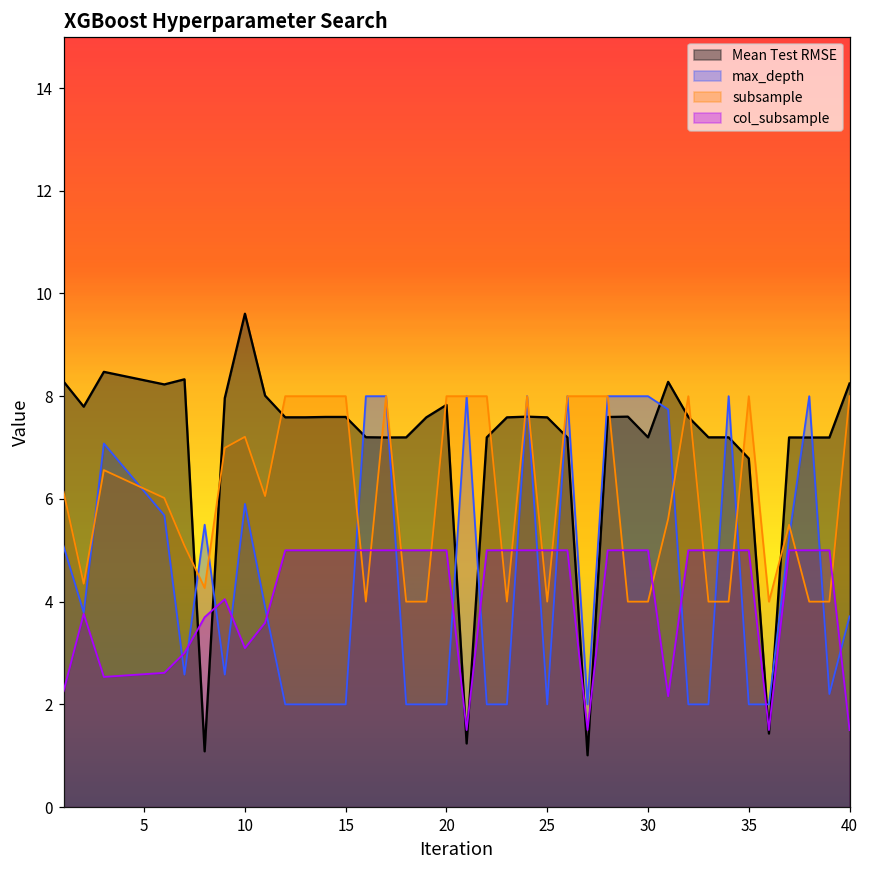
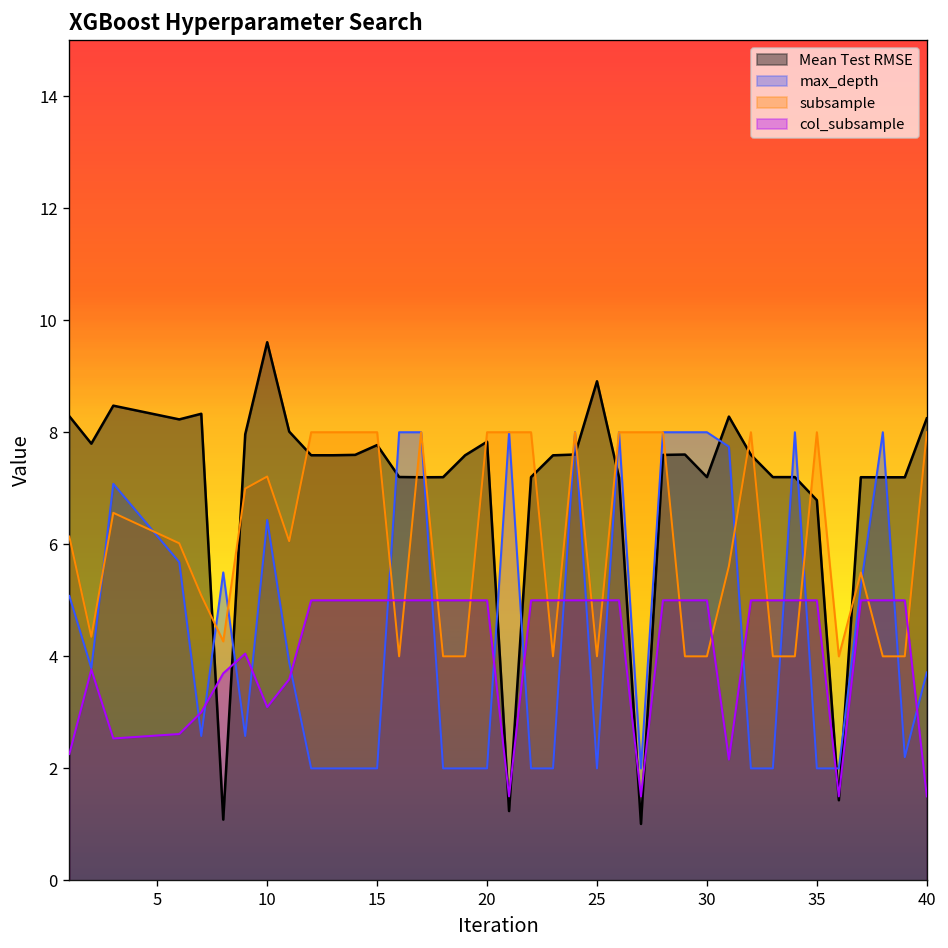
max_depth, 10: 5.9 -> 6.4
Mean Test RMSE, 15: 7.6 -> 7.8
Mean Test RMSE, 25: 7.6 -> 8.9
